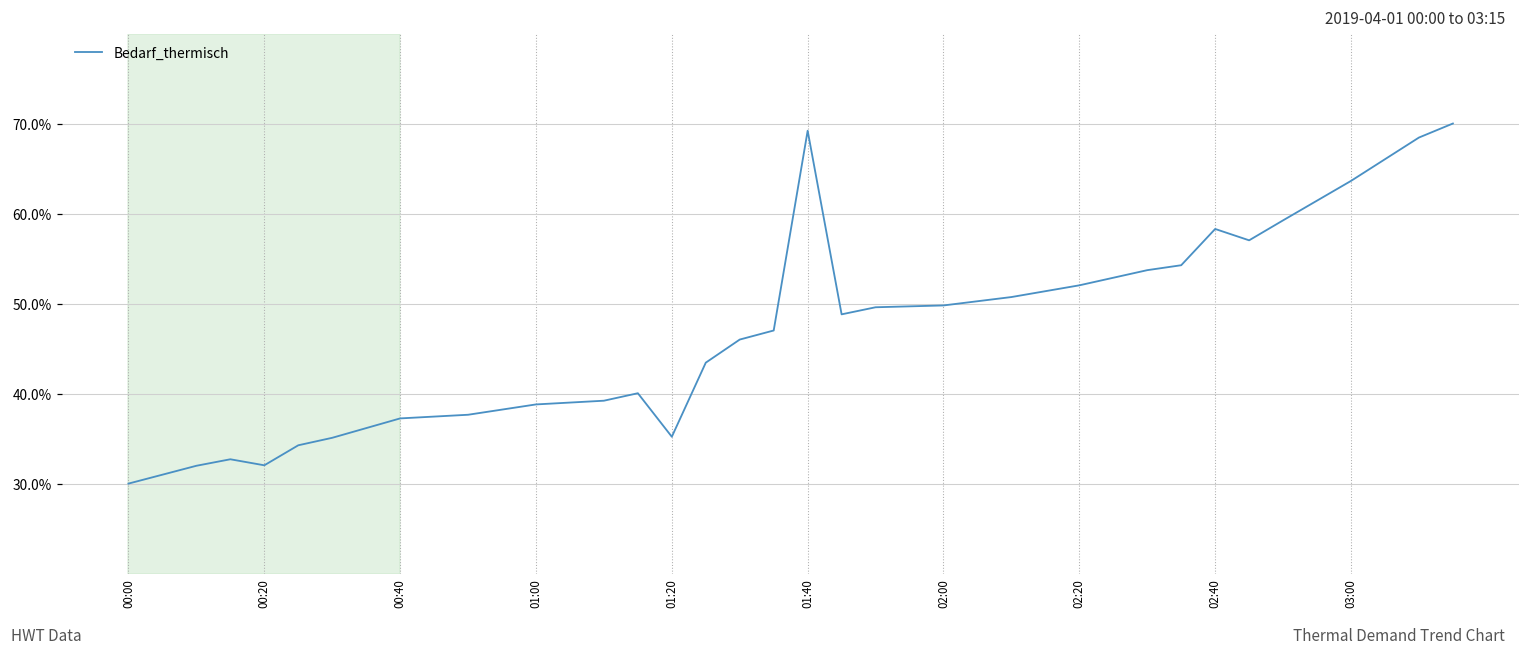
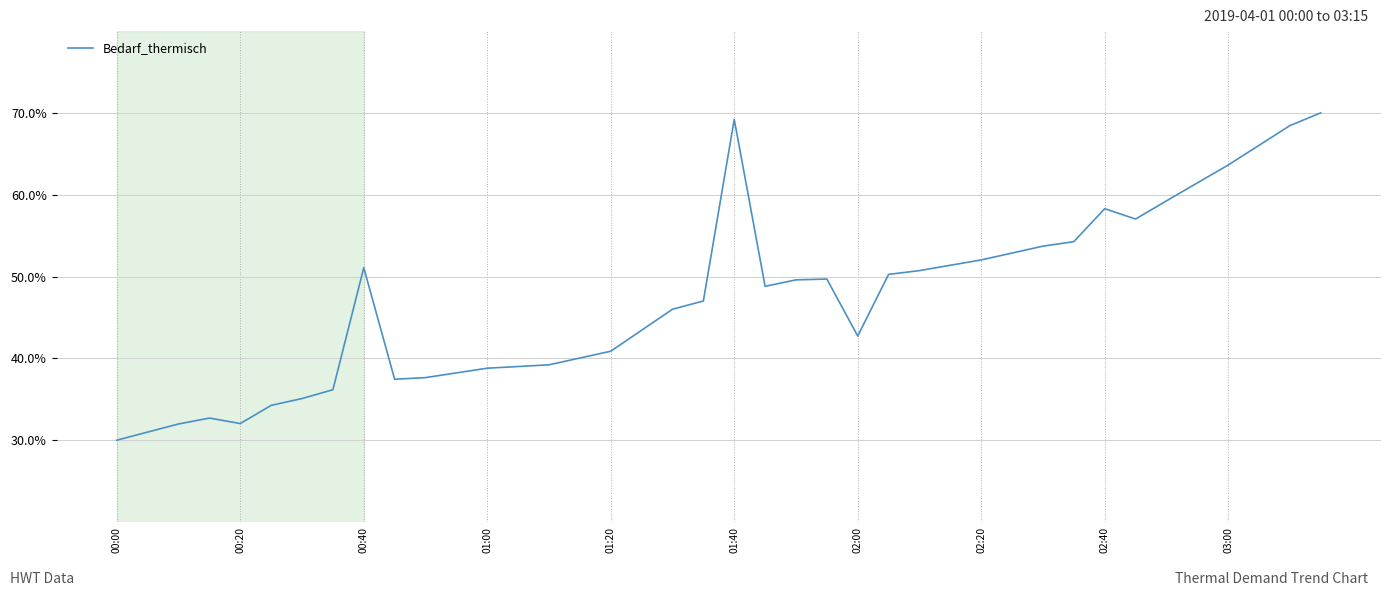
00:40: 37% -> 51%
01:20: 35% -> 41%
02:00: 50% -> 43%
